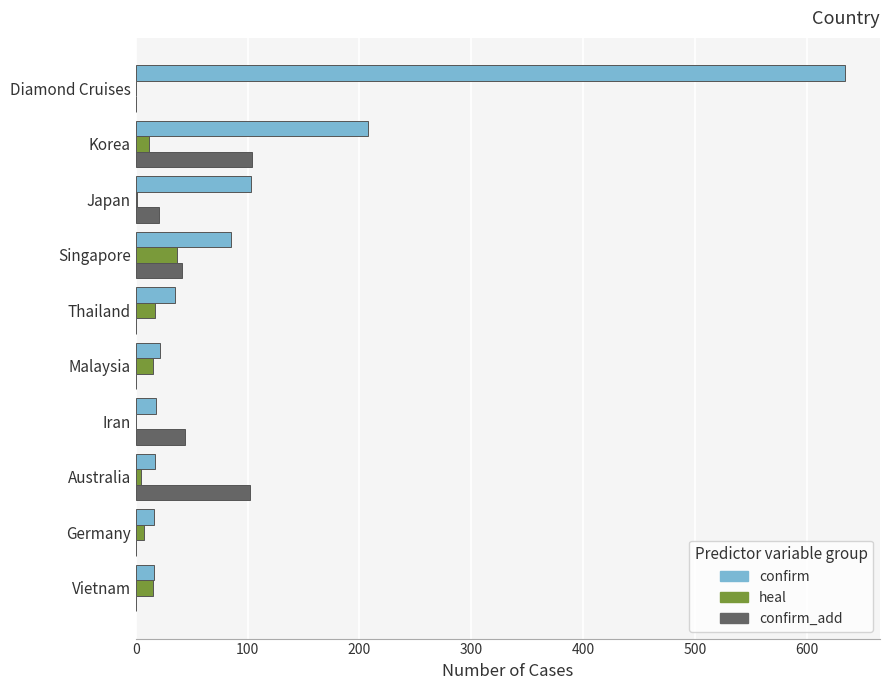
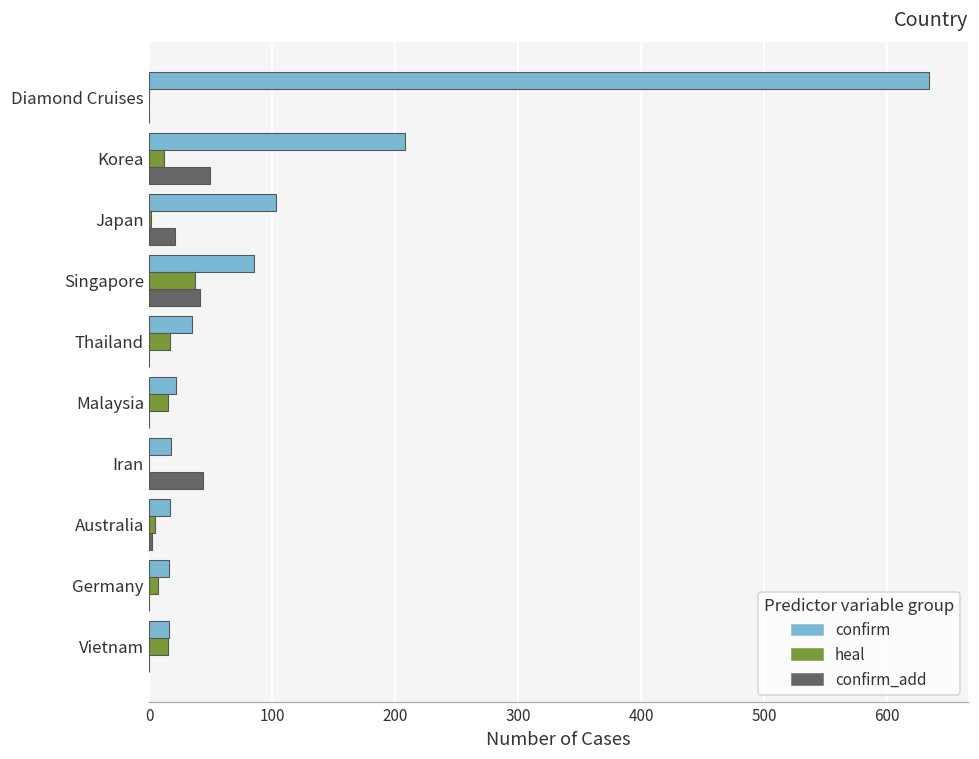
confirm_add, Korea: 104 -> 49
confirm_add, Australia: 102 -> 2
